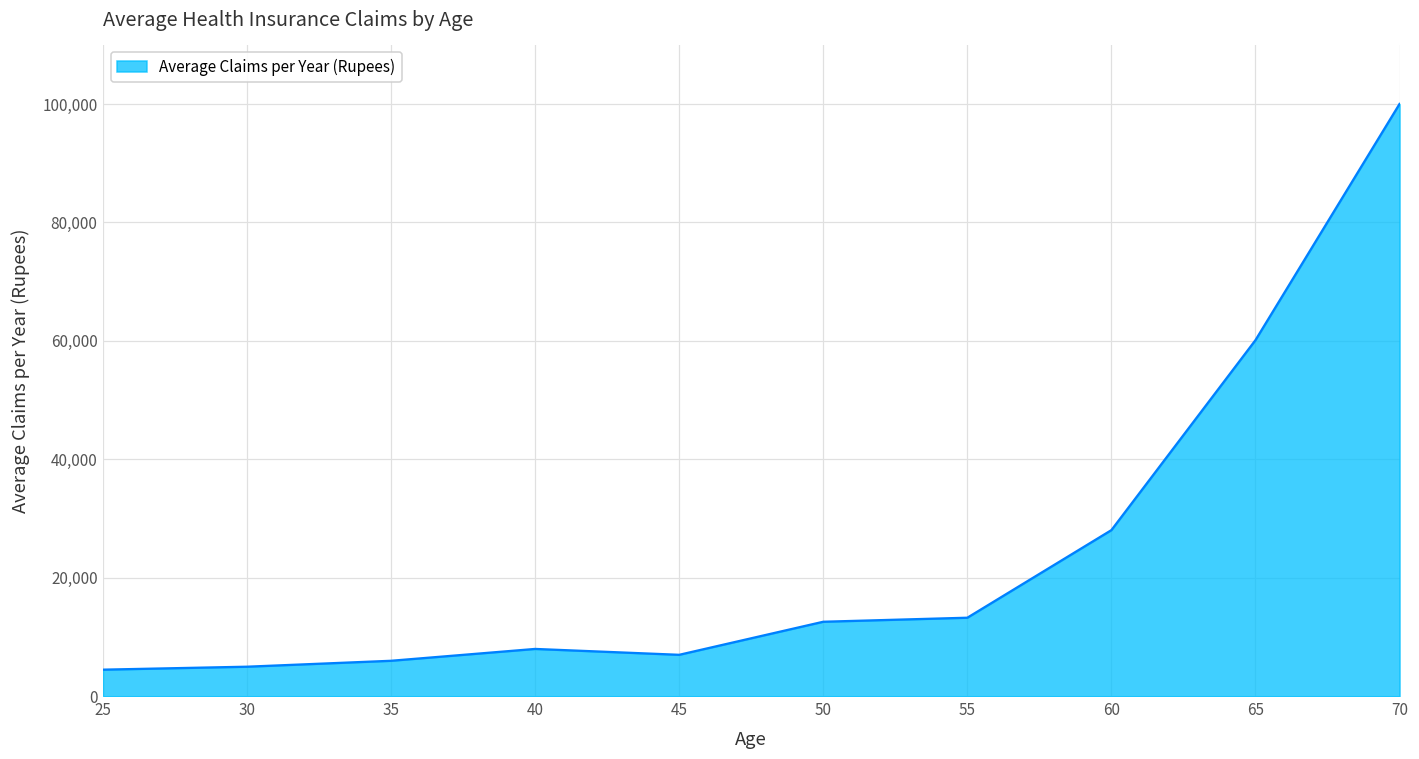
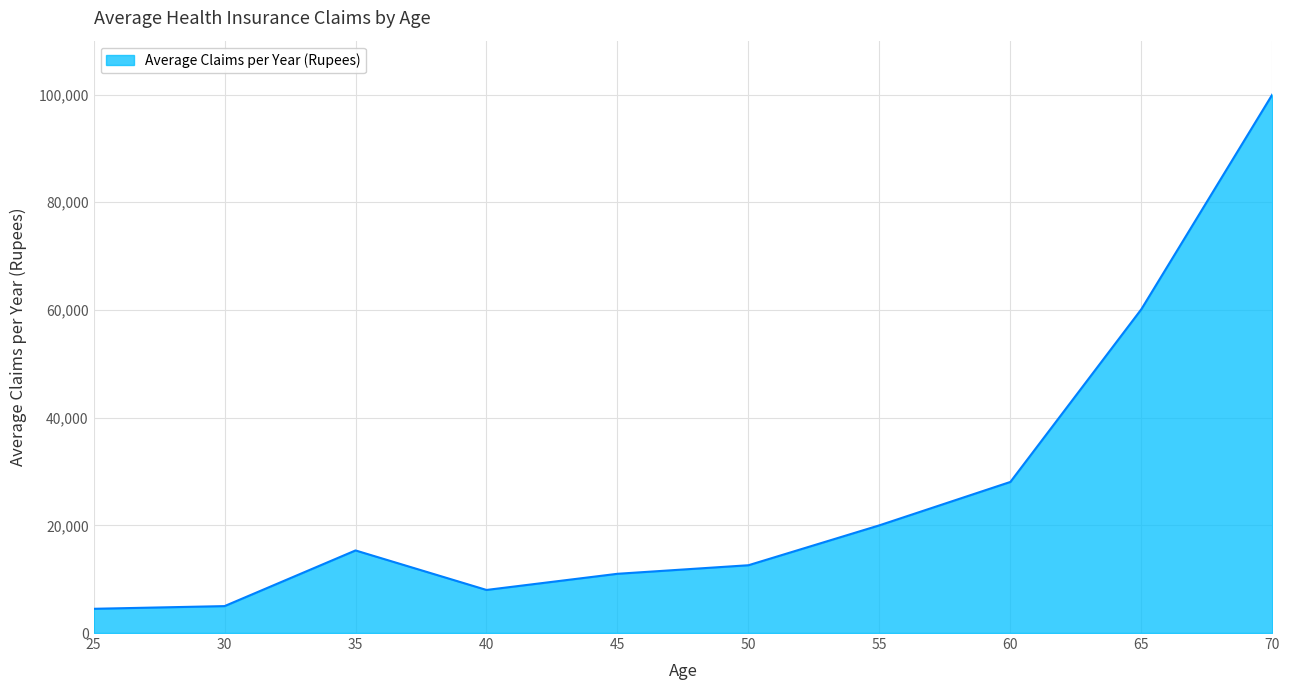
35: 6,000 -> 15,000
45: 7,000 -> 11,000
55: 13,000 -> 20,000
